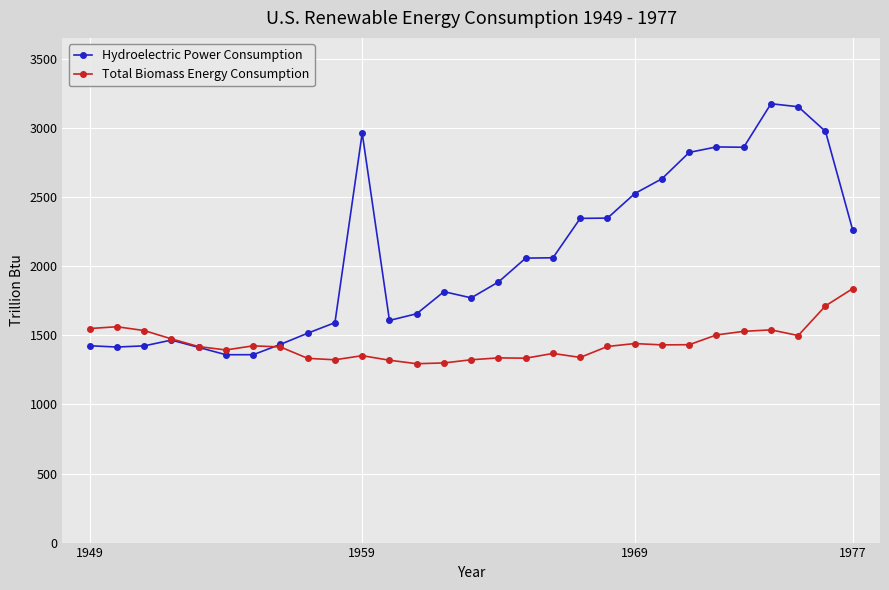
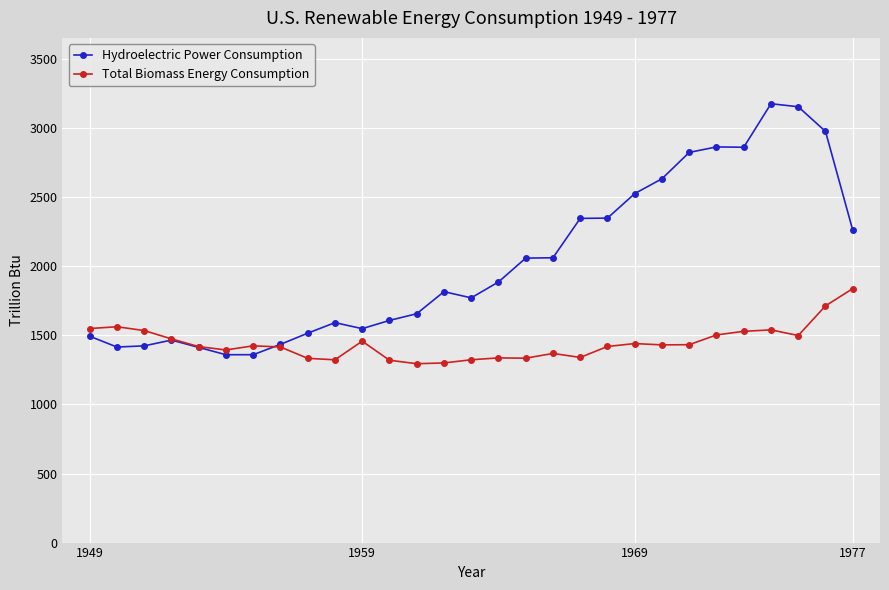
Hydroelectric Power Consumption, 1949: 1420 -> 1490
Hydroelectric Power Consumption, 1959: 2960 -> 1550
Total Biomass Energy Consumption, 1959: 1350 -> 1460
